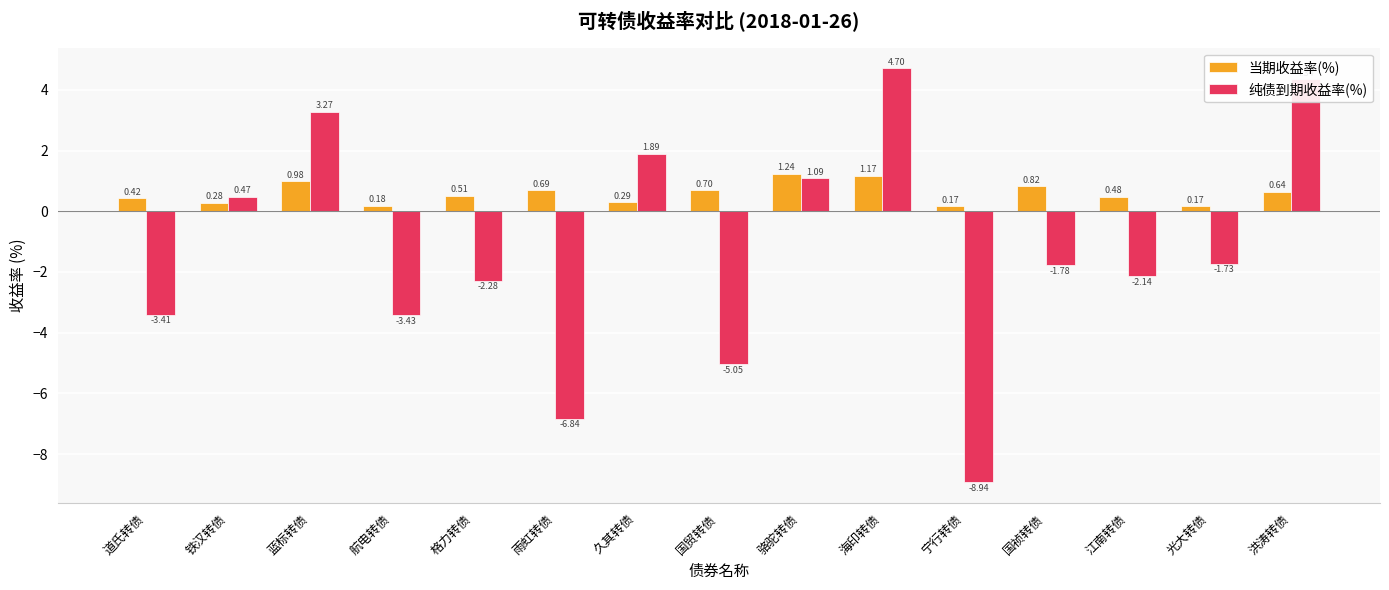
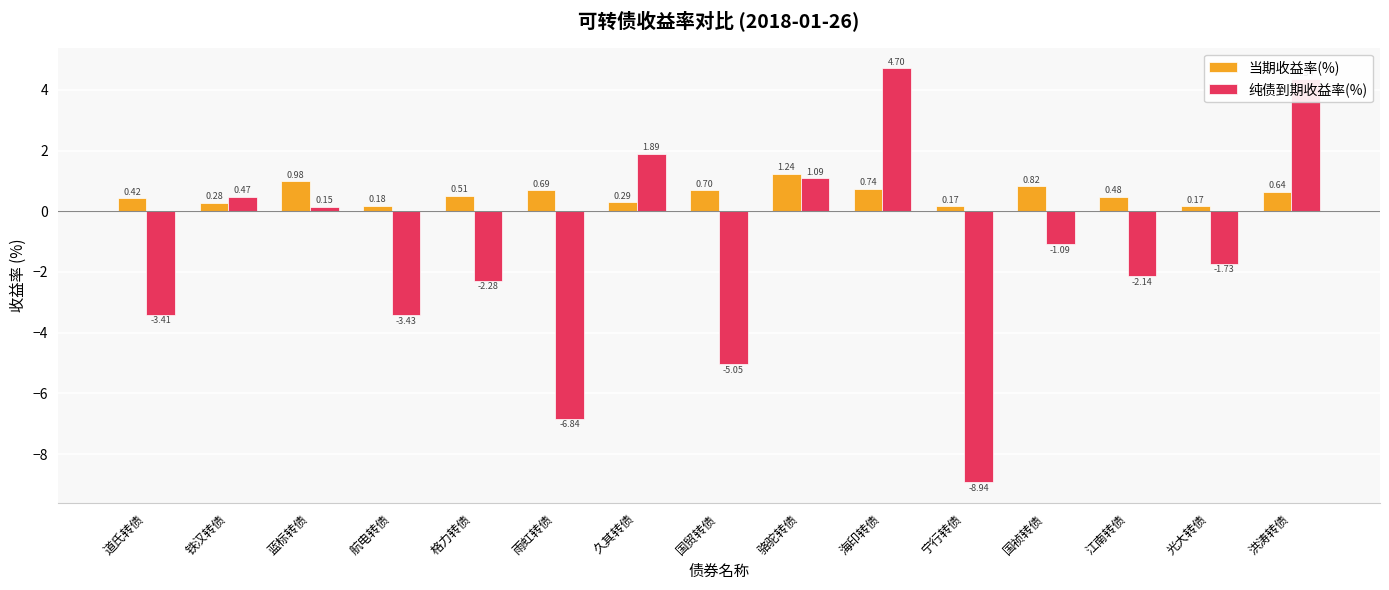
纯债到期收益率(%), 蓝标转债: 3.27 -> 0.15
当期收益率(%), 海印转债: 1.17 -> 0.74
纯债到期收益率(%), 国祯转债: -1.78 -> -1.09
